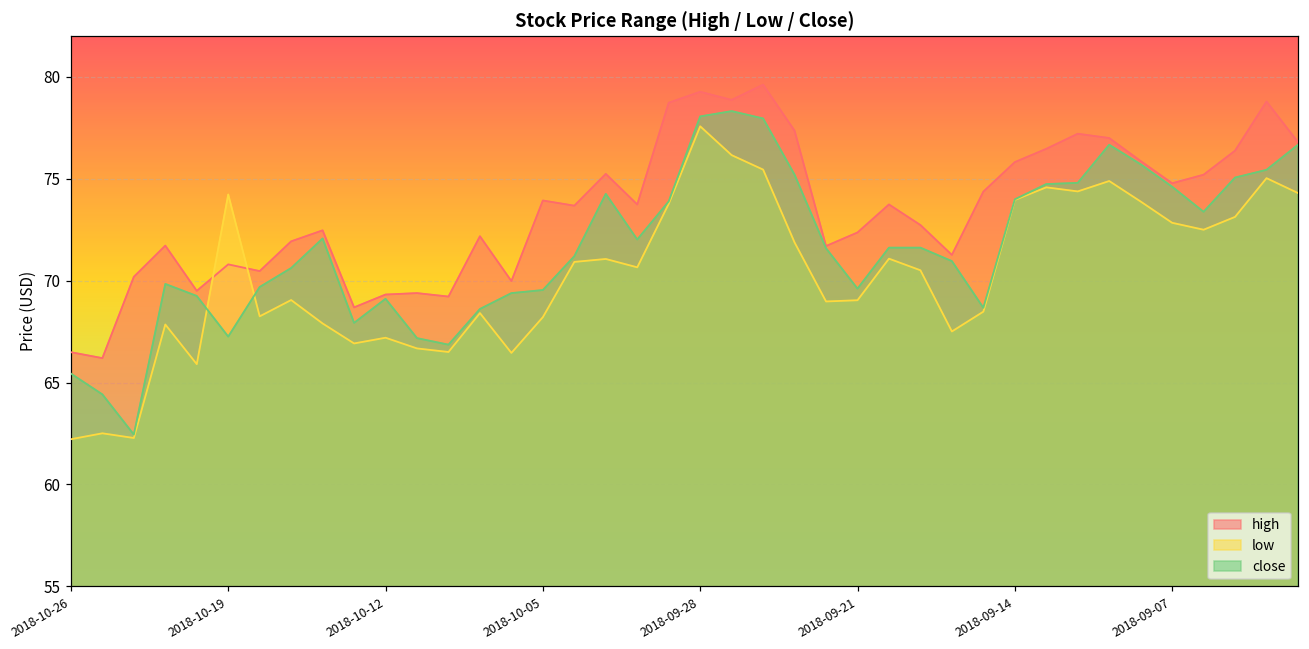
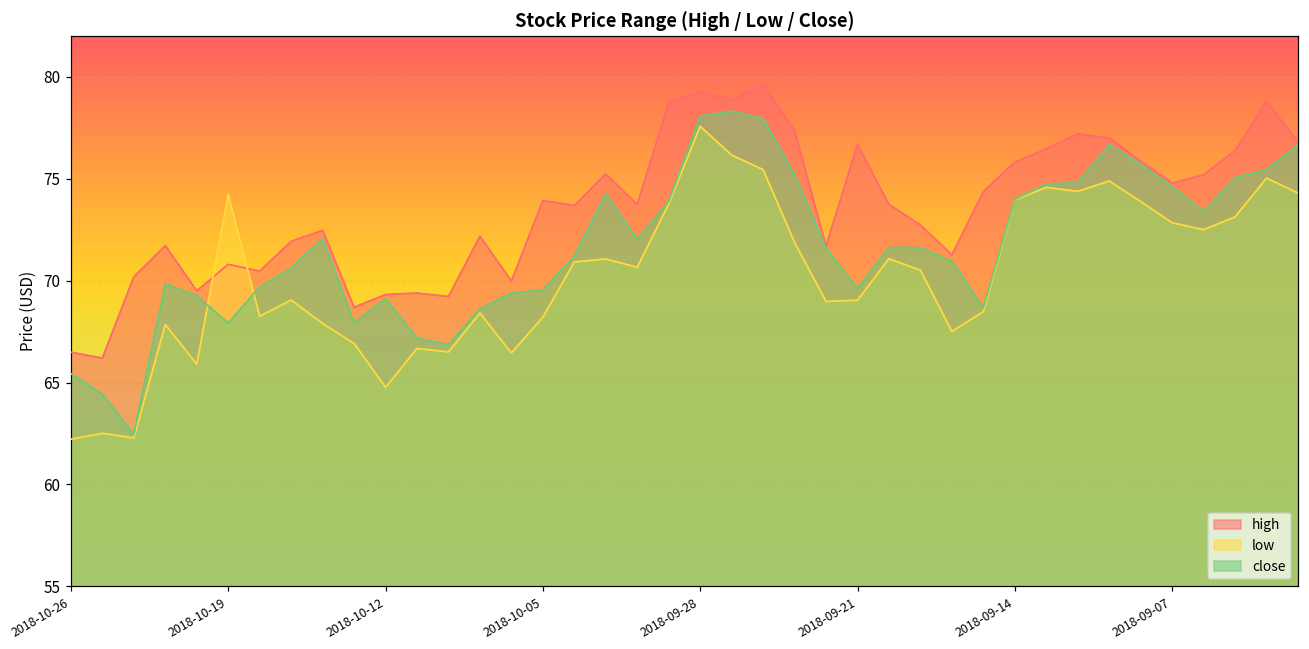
close, 2018-10-19: 67.3 -> 67.9
low, 2018-10-12: 67.2 -> 64.8
high, 2018-09-21: 72.4 -> 76.7
